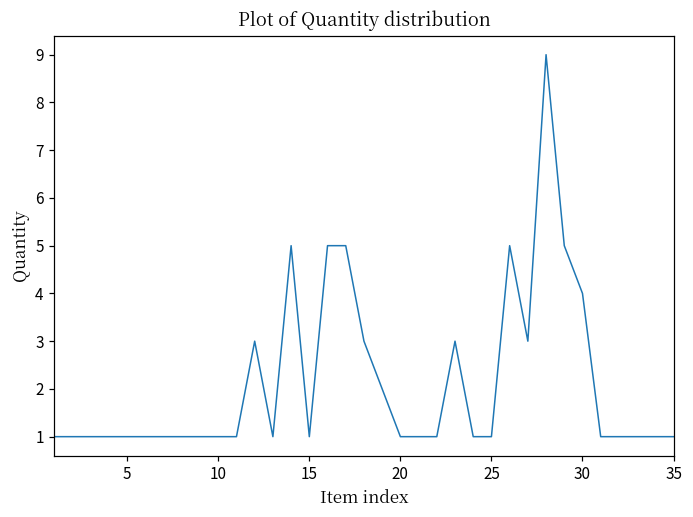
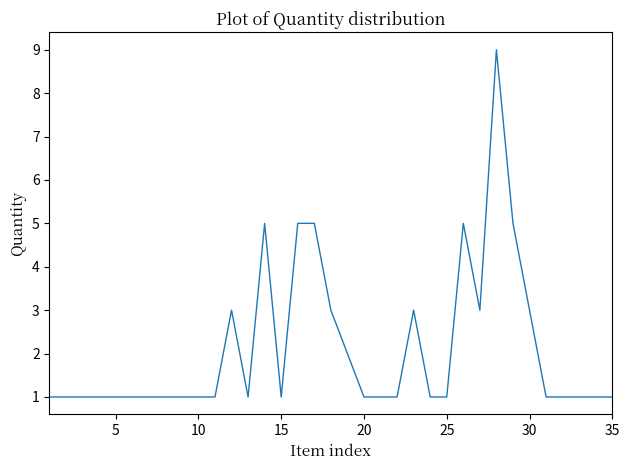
30: 4 -> 3
